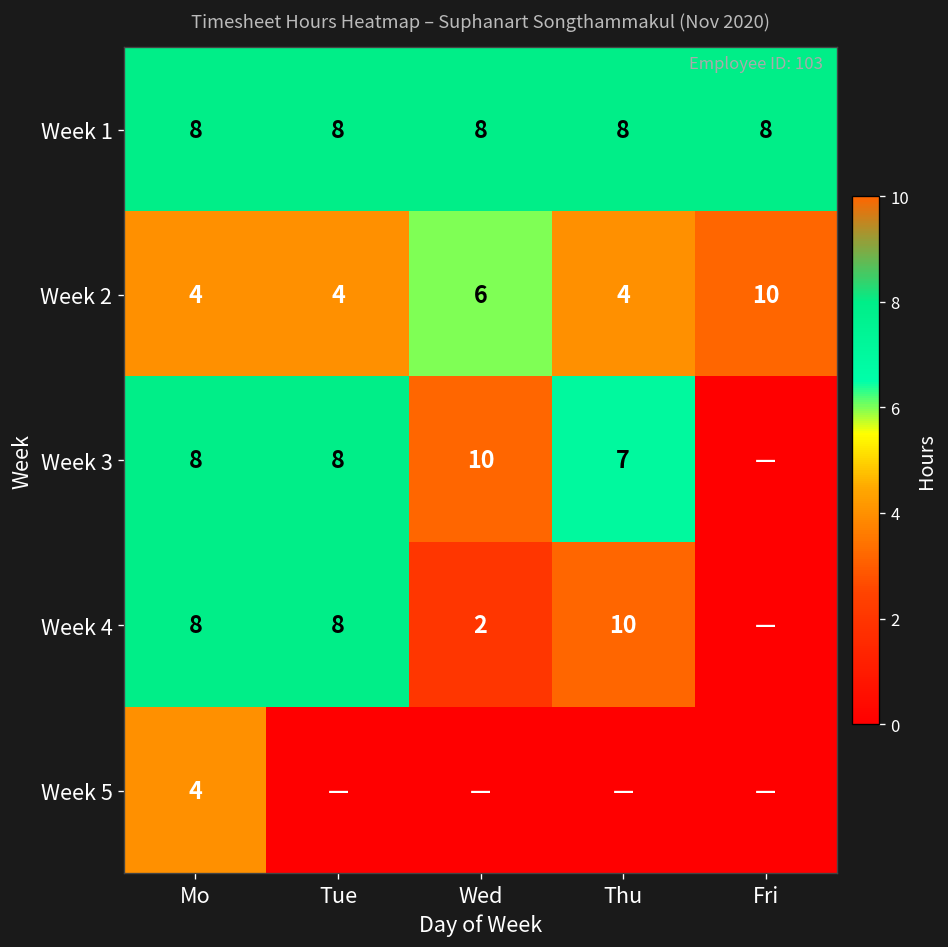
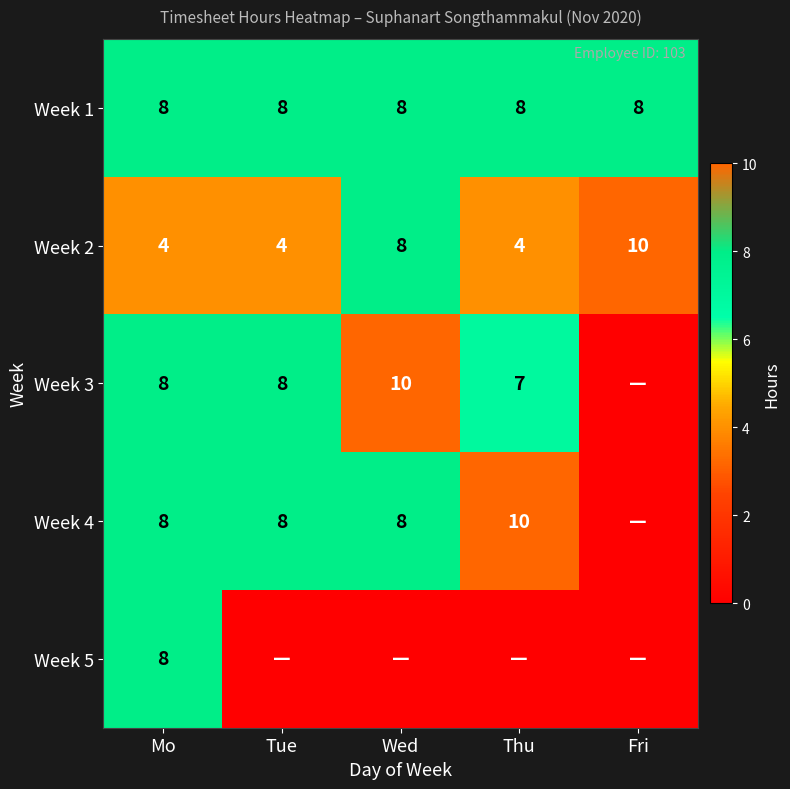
Week 2, Wed: 6 -> 8
Week 4, Wed: 2 -> 8
Week 5, Mo: 4 -> 8
